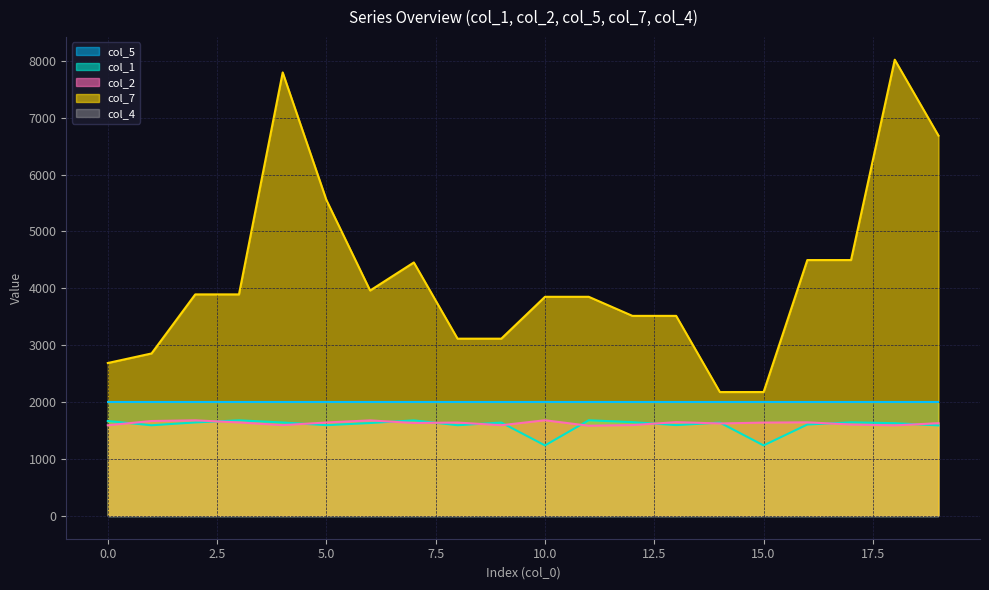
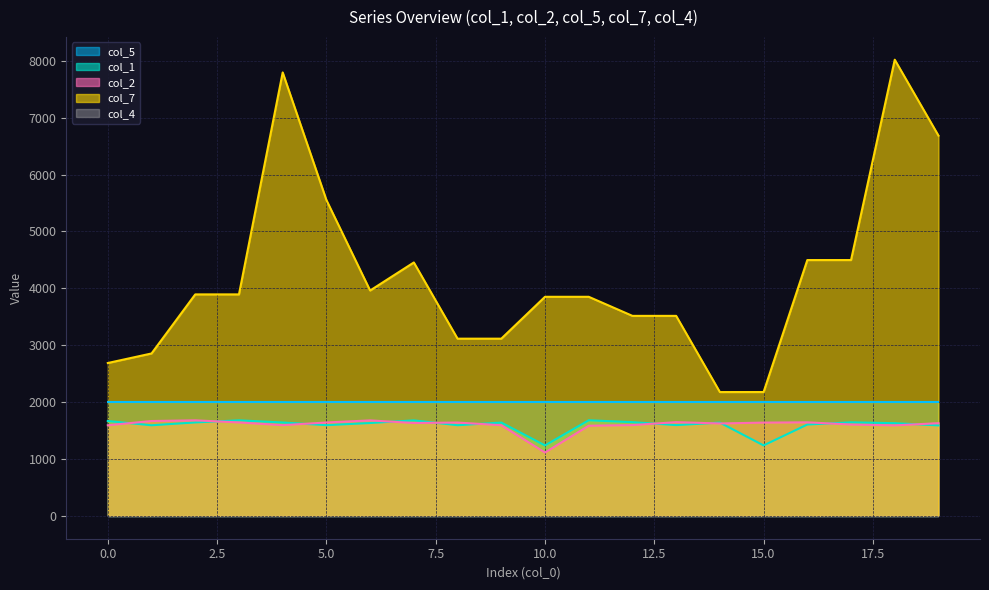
col_2, 10.0: 1700 -> 1100
